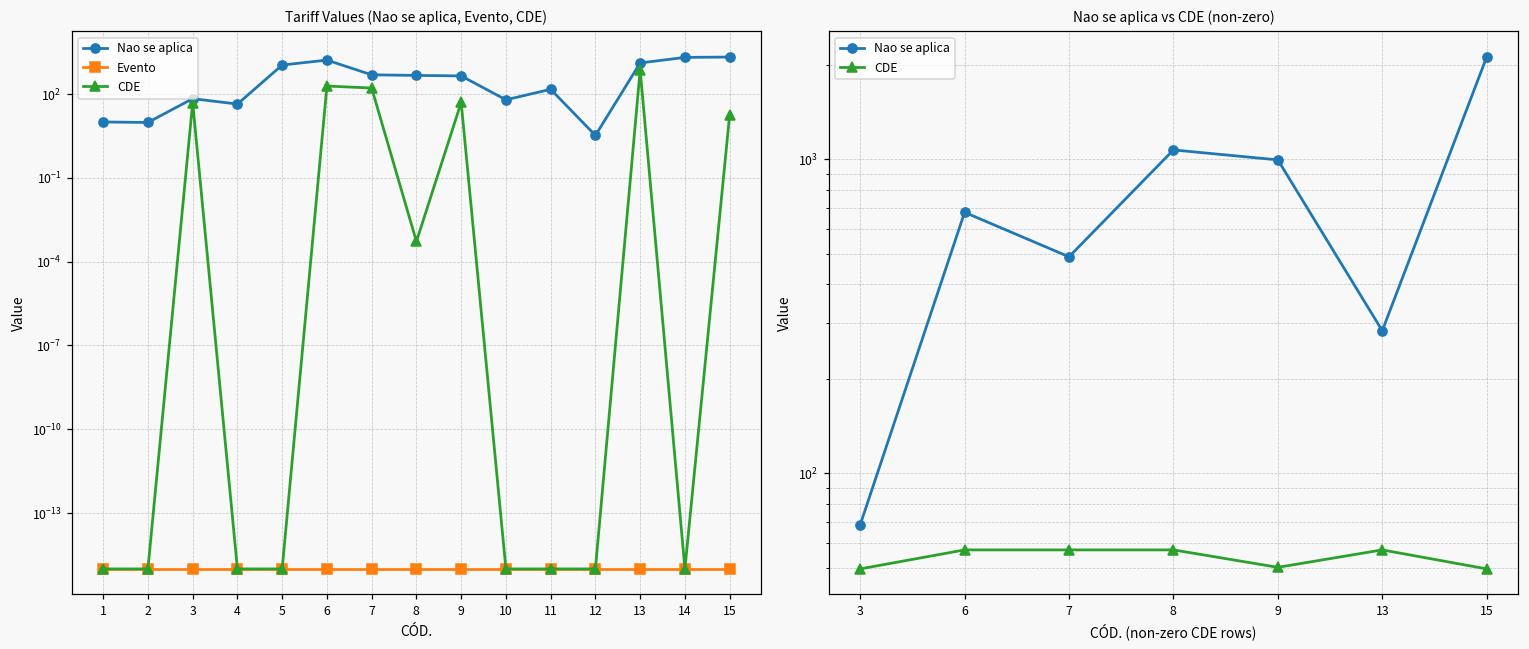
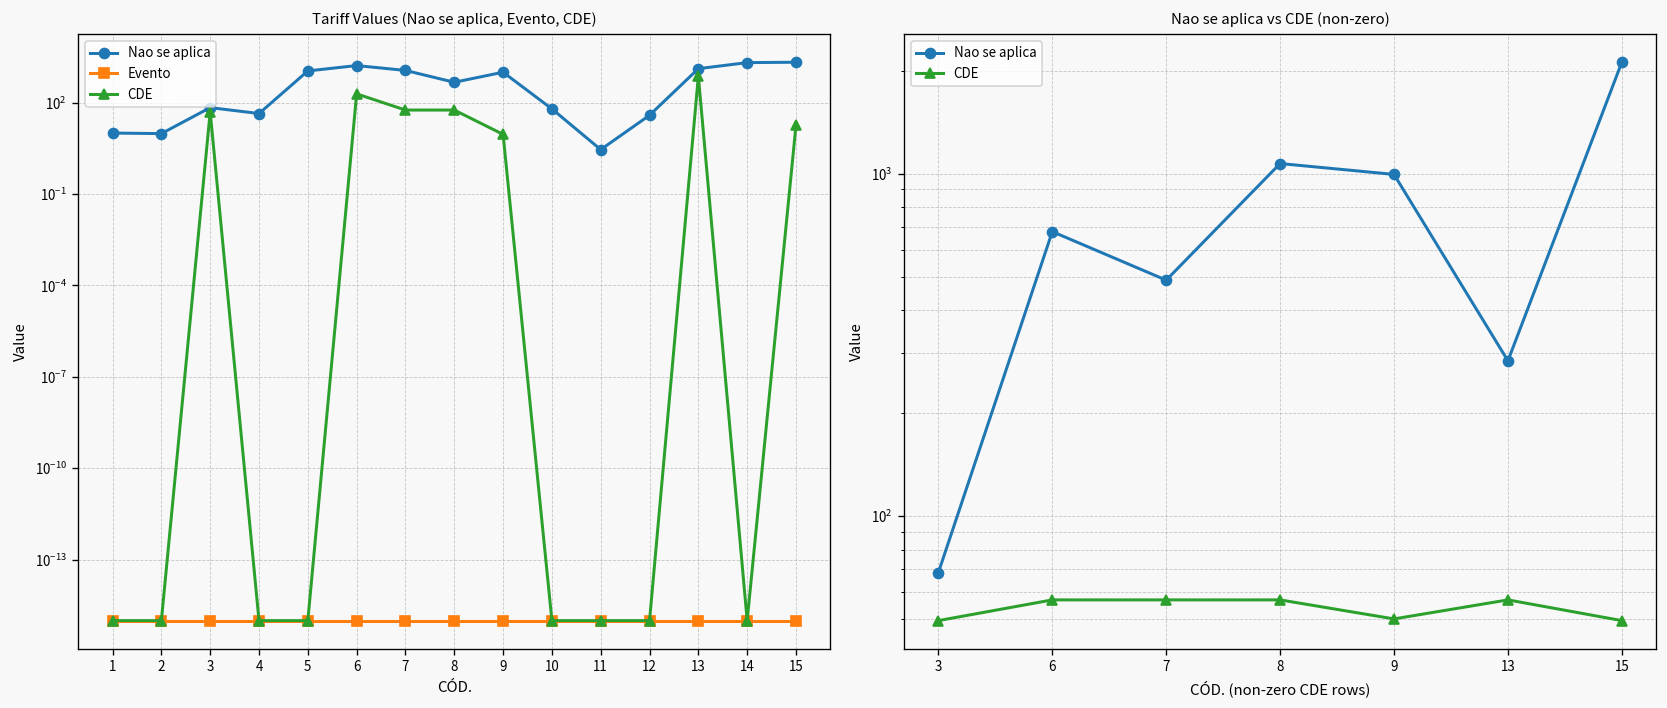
Tariff Values (Nao se aplica, Evento, CDE), Nao se aplica, 7: 500 -> 1000
Tariff Values (Nao se aplica, Evento, CDE), CDE, 7: 200 -> 60
Tariff Values (Nao se aplica, Evento, CDE), CDE, 8: 0.0005 -> 60
Tariff Values (Nao se aplica, Evento, CDE), Nao se aplica, 9: 400 -> 1000
Tariff Values (Nao se aplica, Evento, CDE), CDE, 9: 50 -> 9
Tariff Values (Nao se aplica, Evento, CDE), Nao se aplica, 11: 100 -> 3
Tariff Values (Nao se aplica, Evento, CDE), Nao se aplica, 12: 3 -> 40
